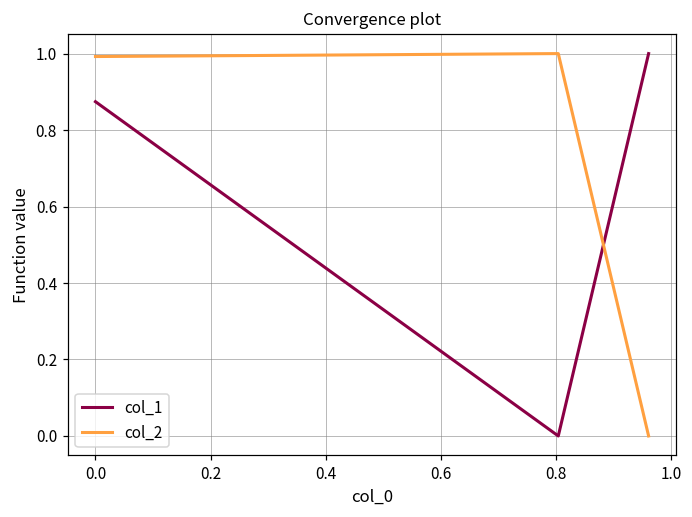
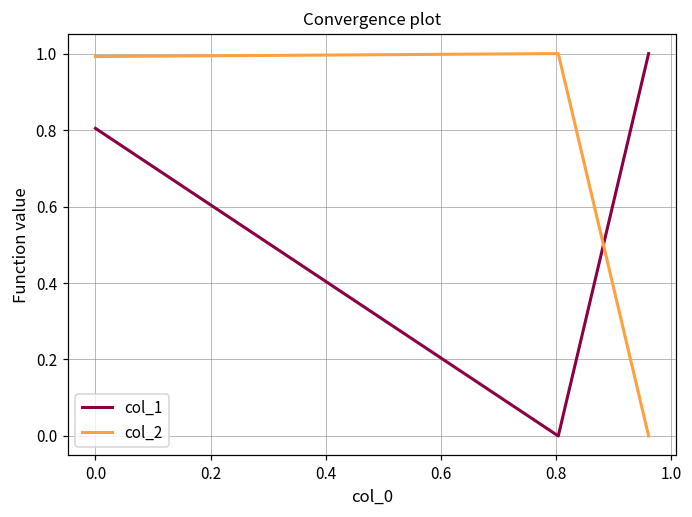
col_1, 0.0: 0.87 -> 0.80
